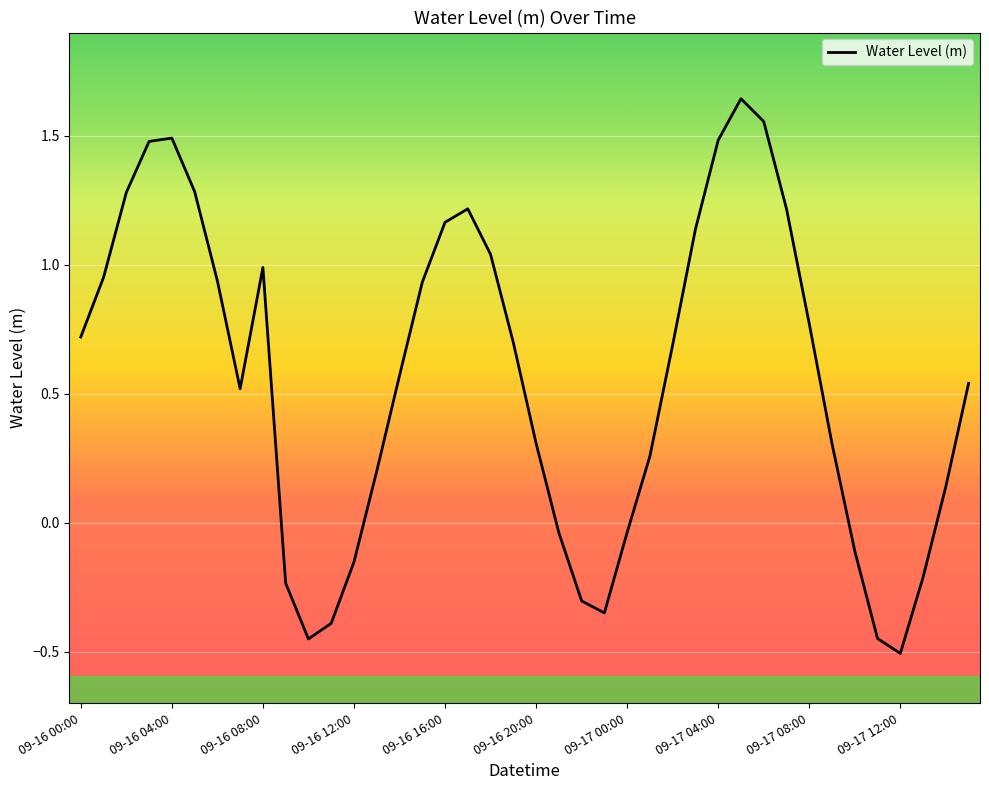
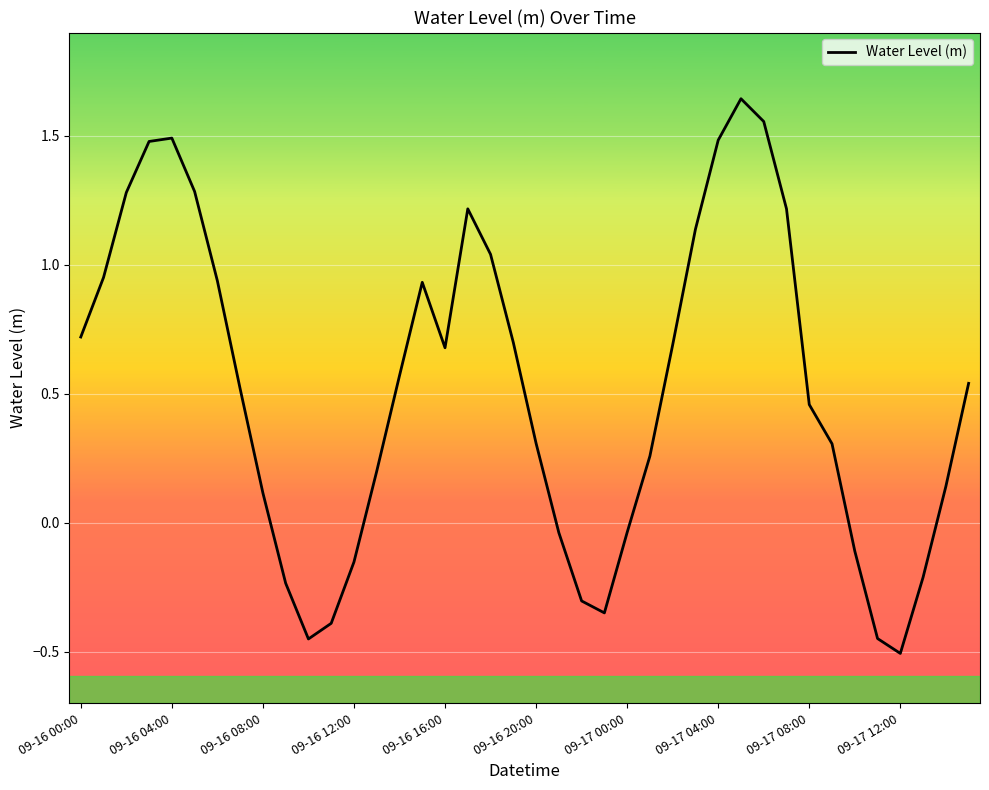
09-16 08:00: 0.99 -> 0.12
09-16 16:00: 1.16 -> 0.68
09-17 08:00: 0.77 -> 0.46
